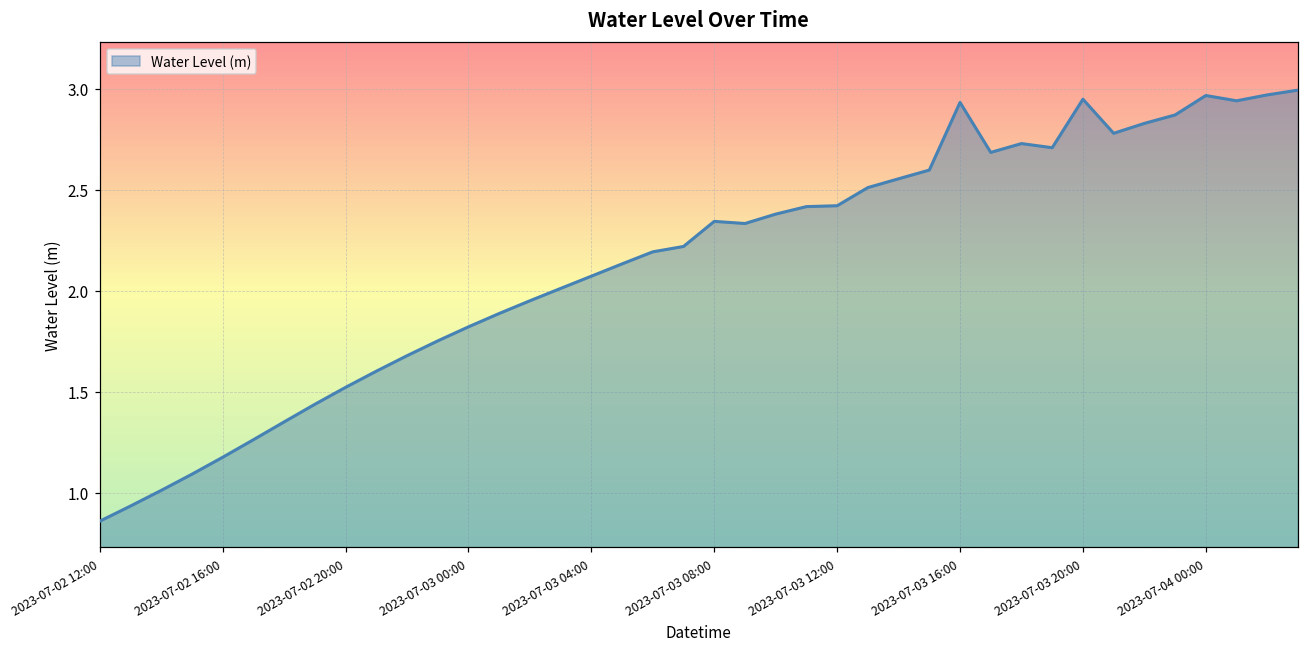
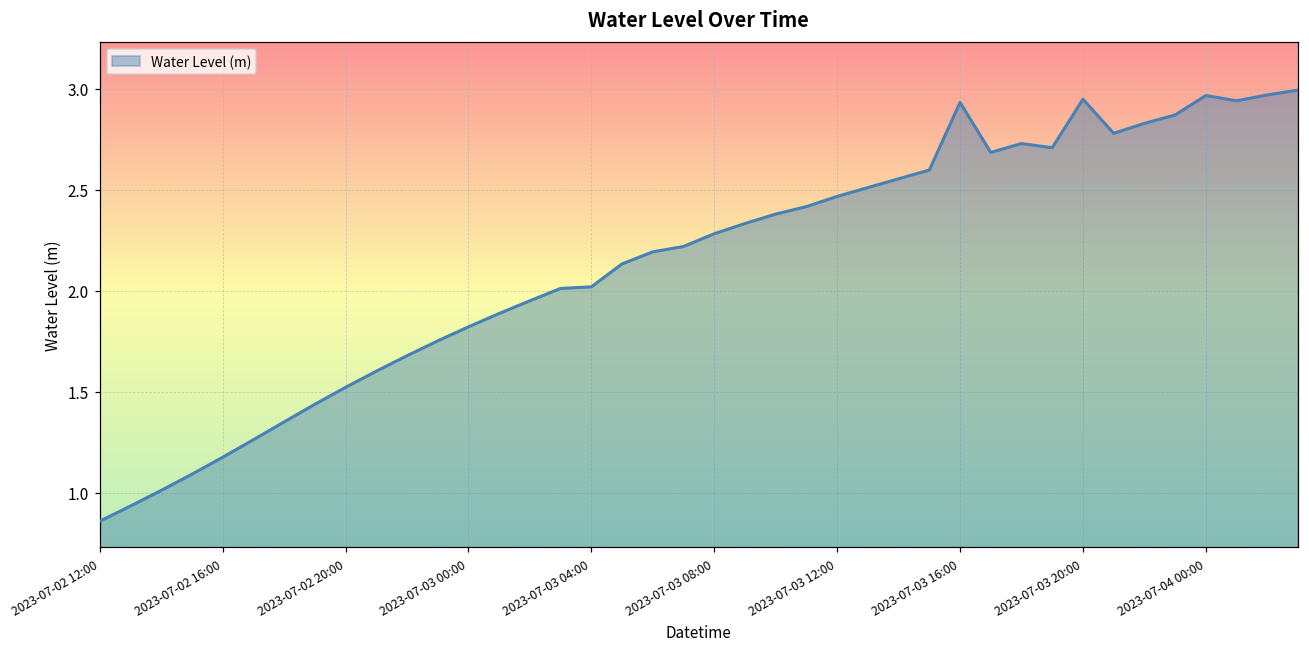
2023-07-03 04:00: 2.07 -> 2.02
2023-07-03 08:00: 2.34 -> 2.28
2023-07-03 12:00: 2.42 -> 2.47
